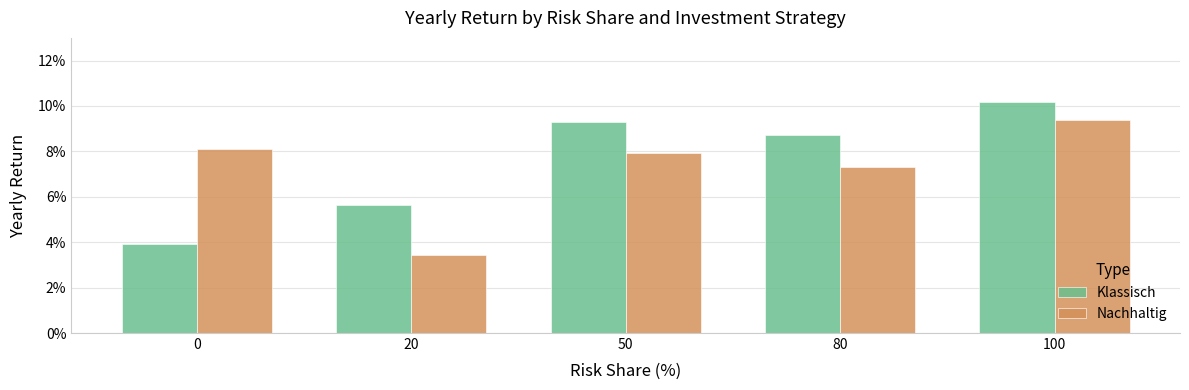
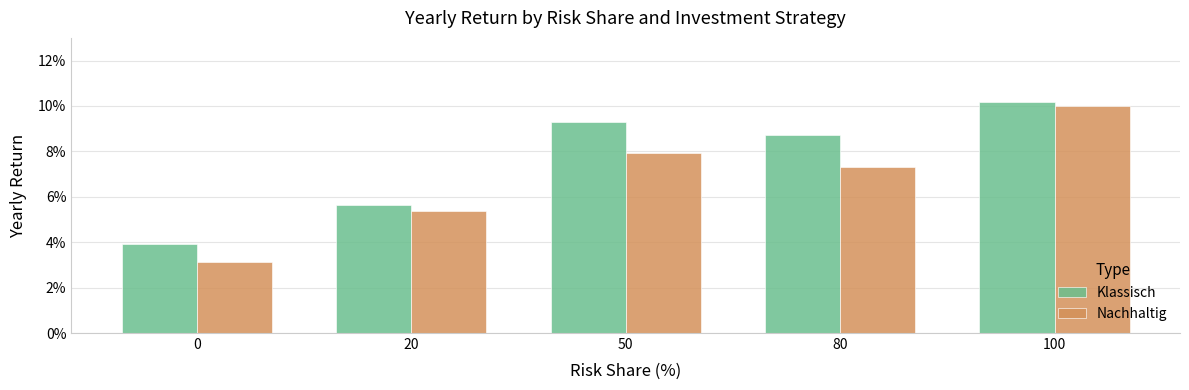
Nachhaltig, 0: 8.1% -> 3.2%
Nachhaltig, 20: 3.5% -> 5.4%
Nachhaltig, 100: 9.4% -> 10.0%
